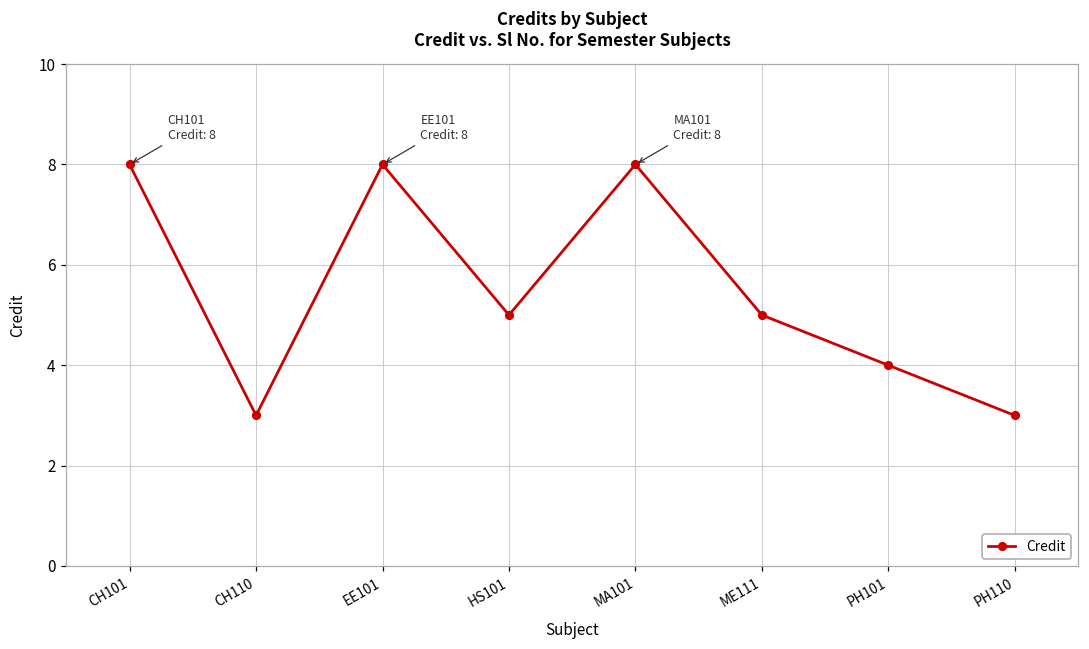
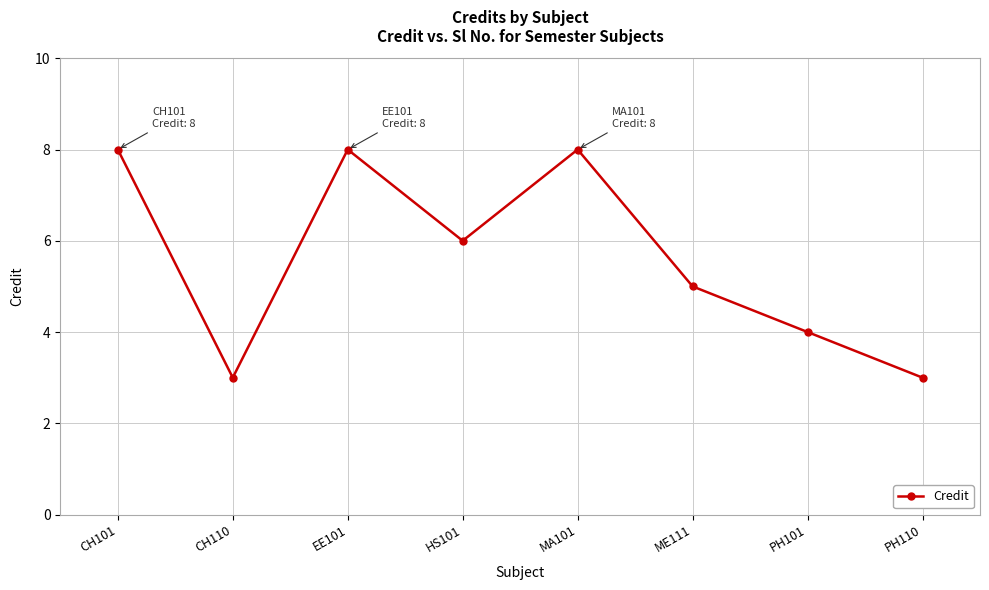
HS101: 5 -> 6
